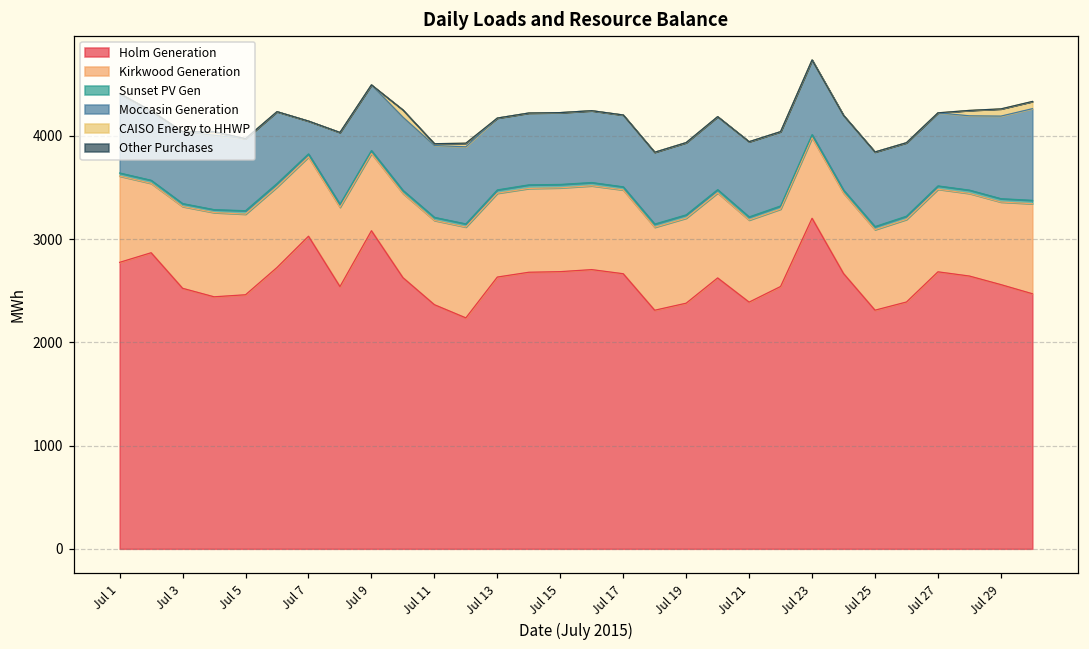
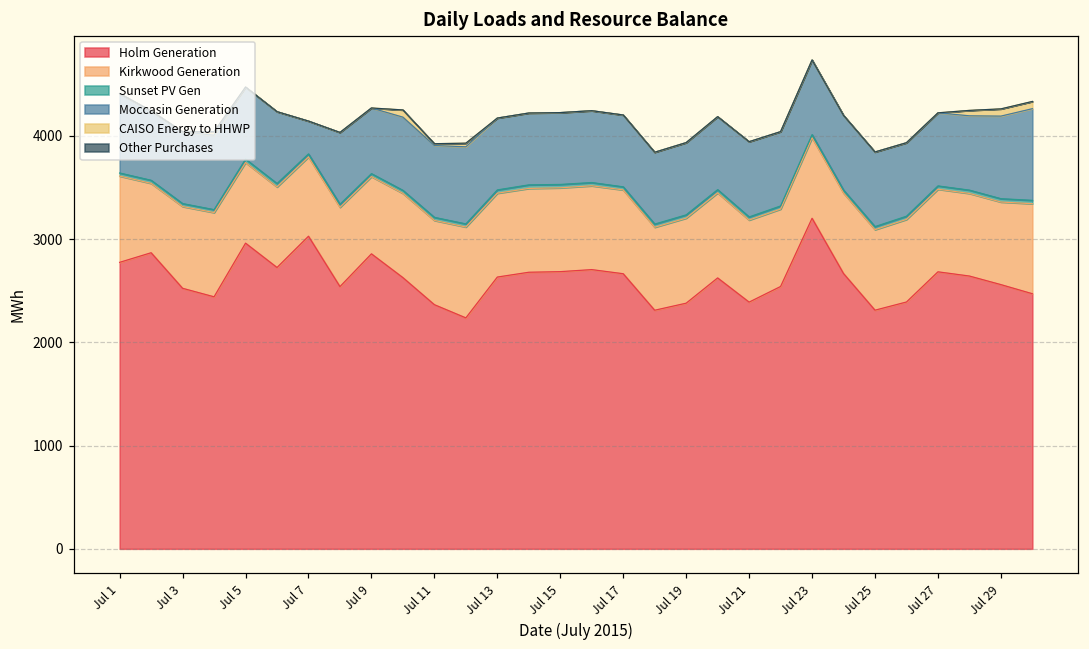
Holm Generation, Jul 5: 2500 -> 3000
Holm Generation, Jul 9: 3100 -> 2900
